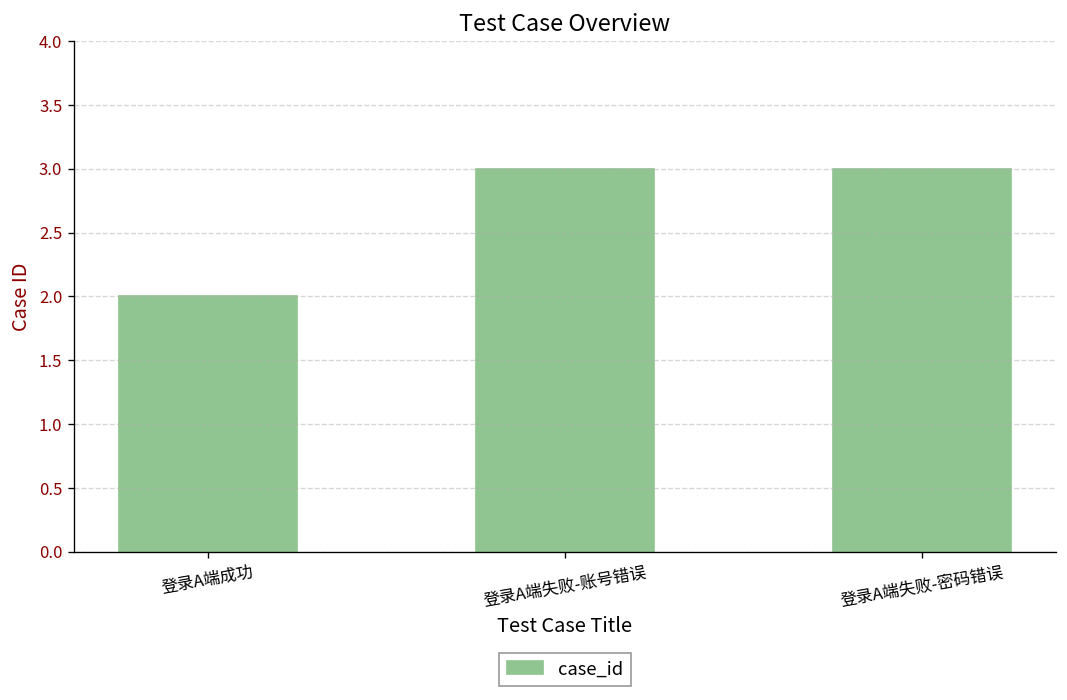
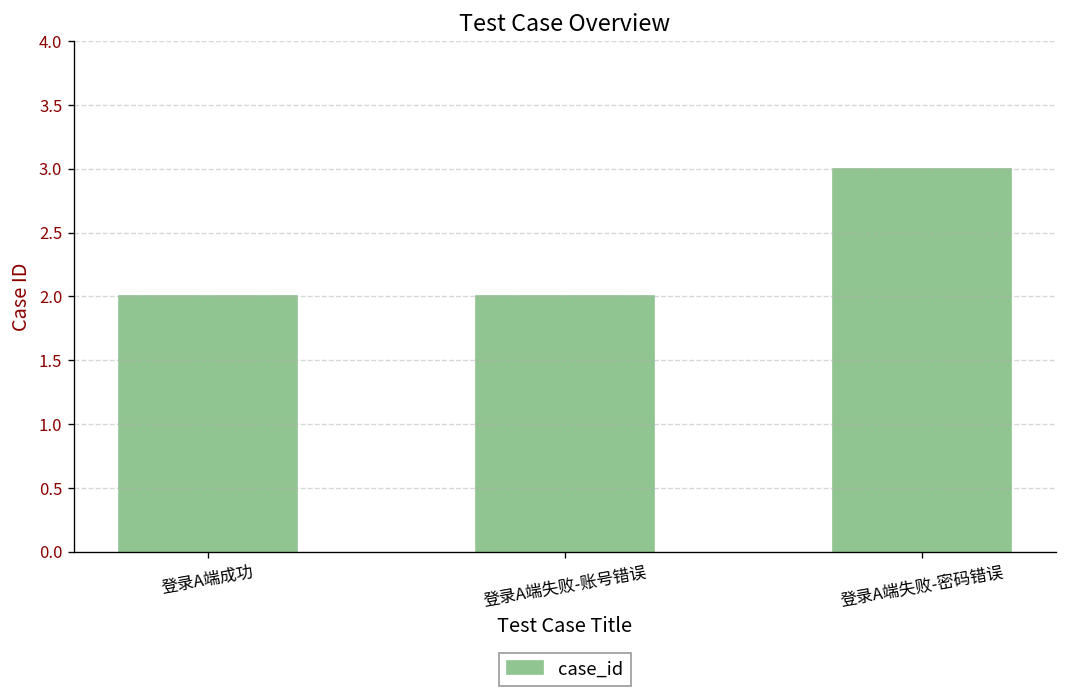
登录A端失败-账号错误: 3 -> 2
